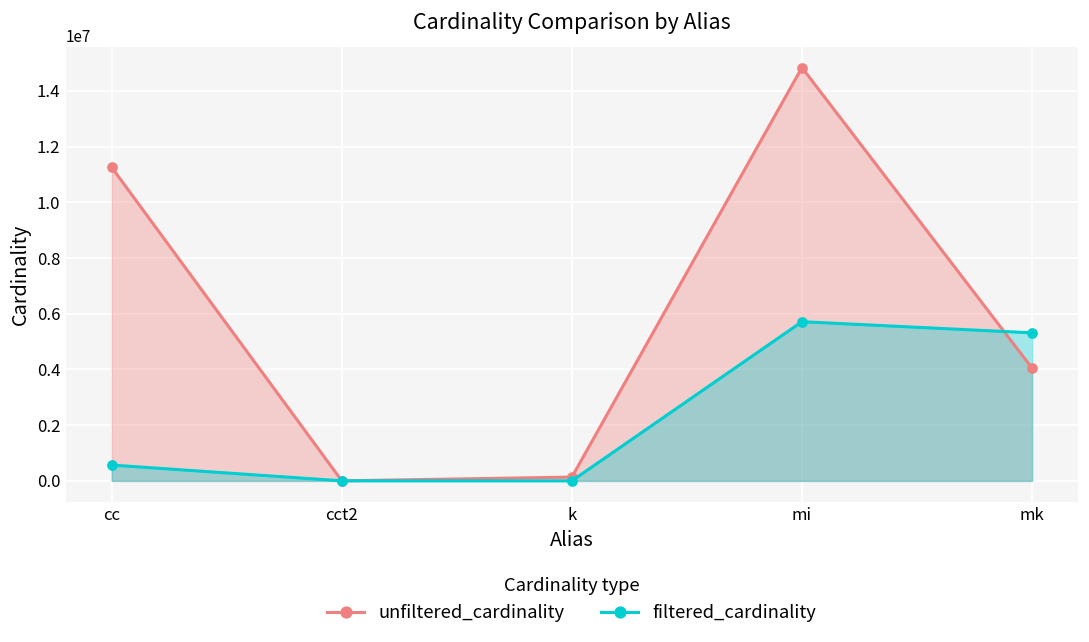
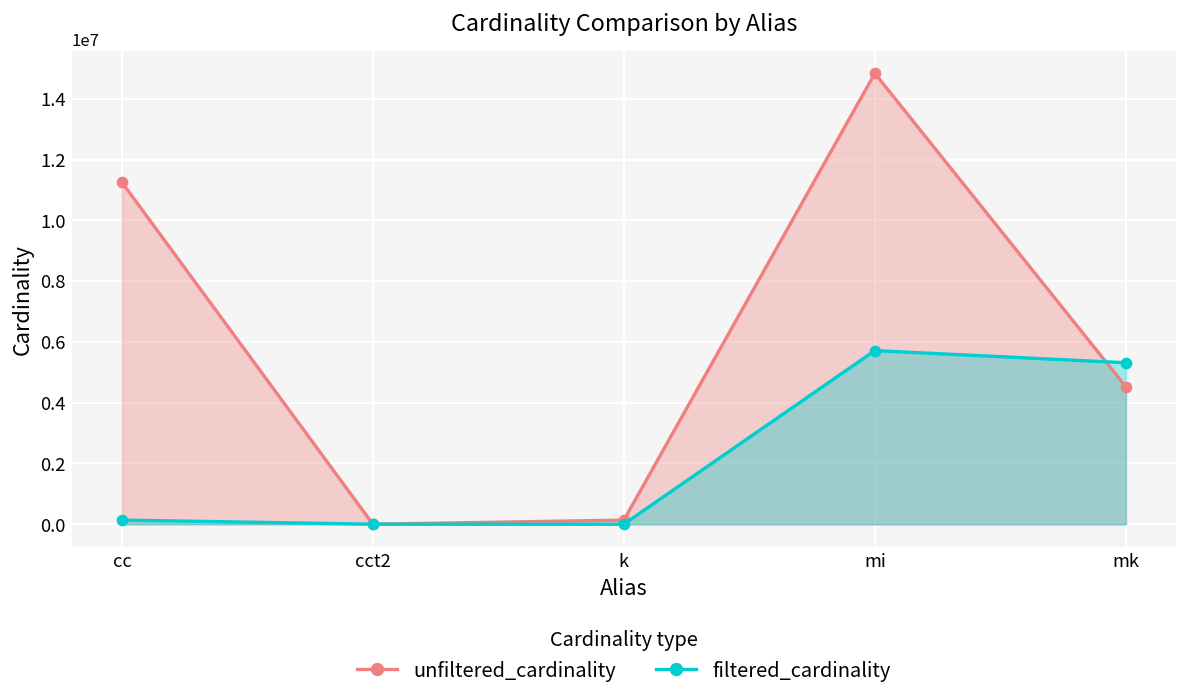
filtered_cardinality, cc: 600000 -> 100000
unfiltered_cardinality, mk: 4000000 -> 4500000
